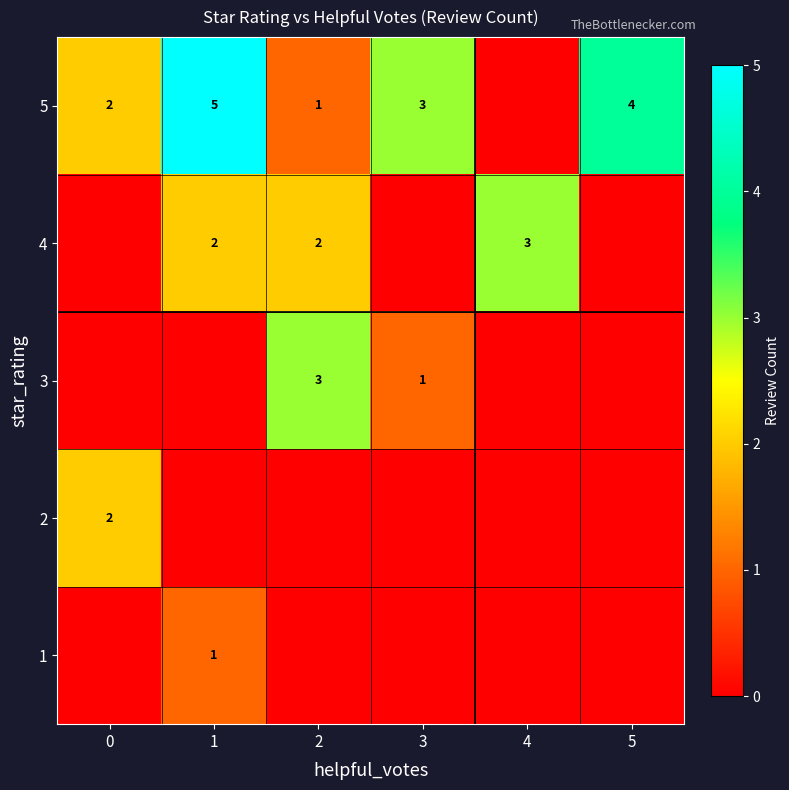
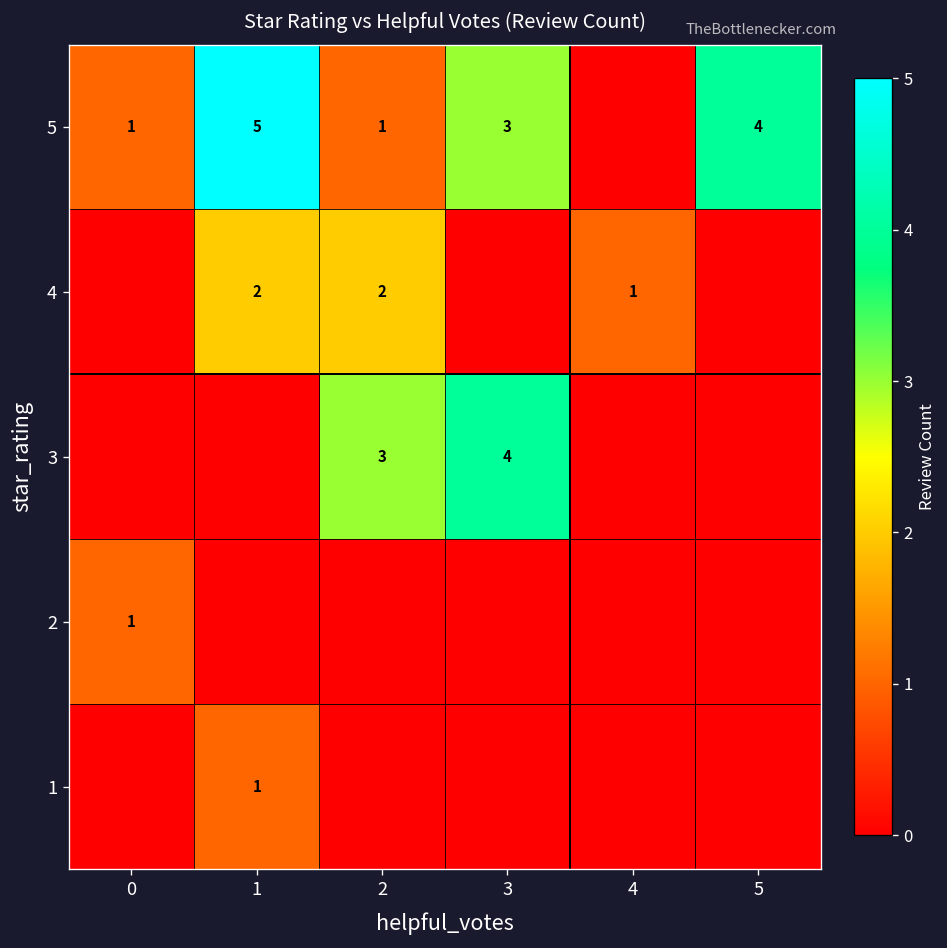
5, 0: 2 -> 1
4, 4: 3 -> 1
3, 3: 1 -> 4
2, 0: 2 -> 1
